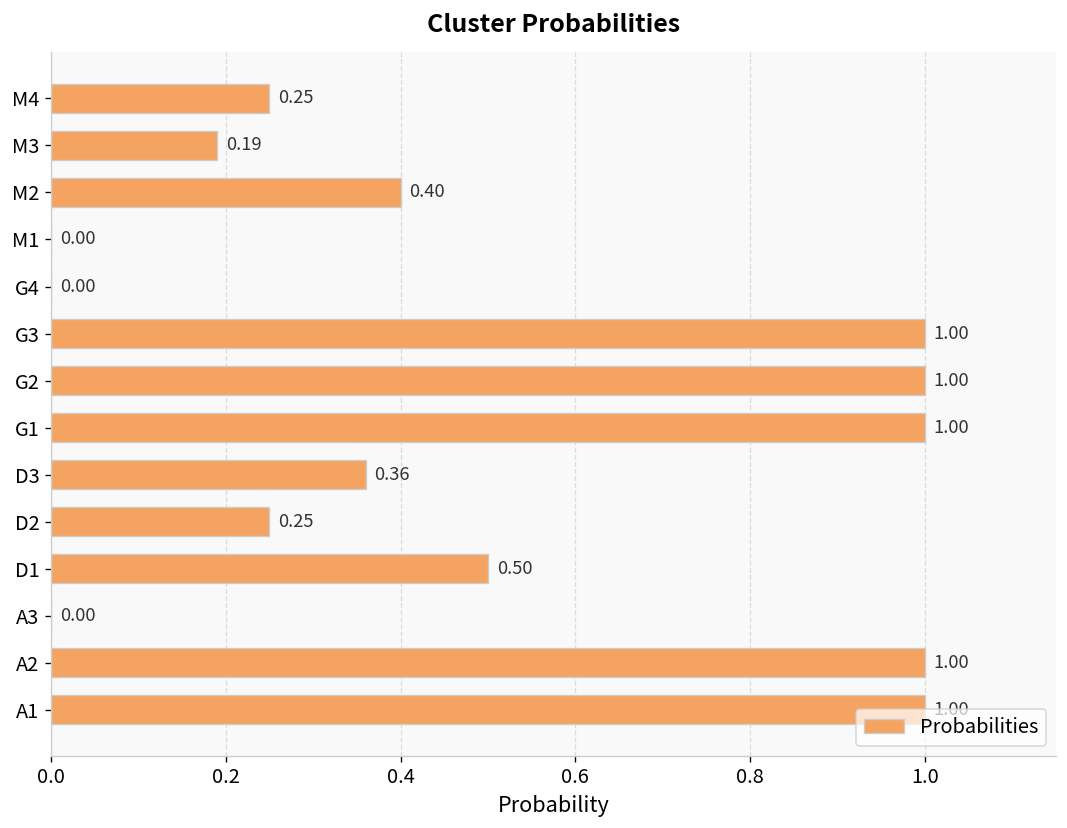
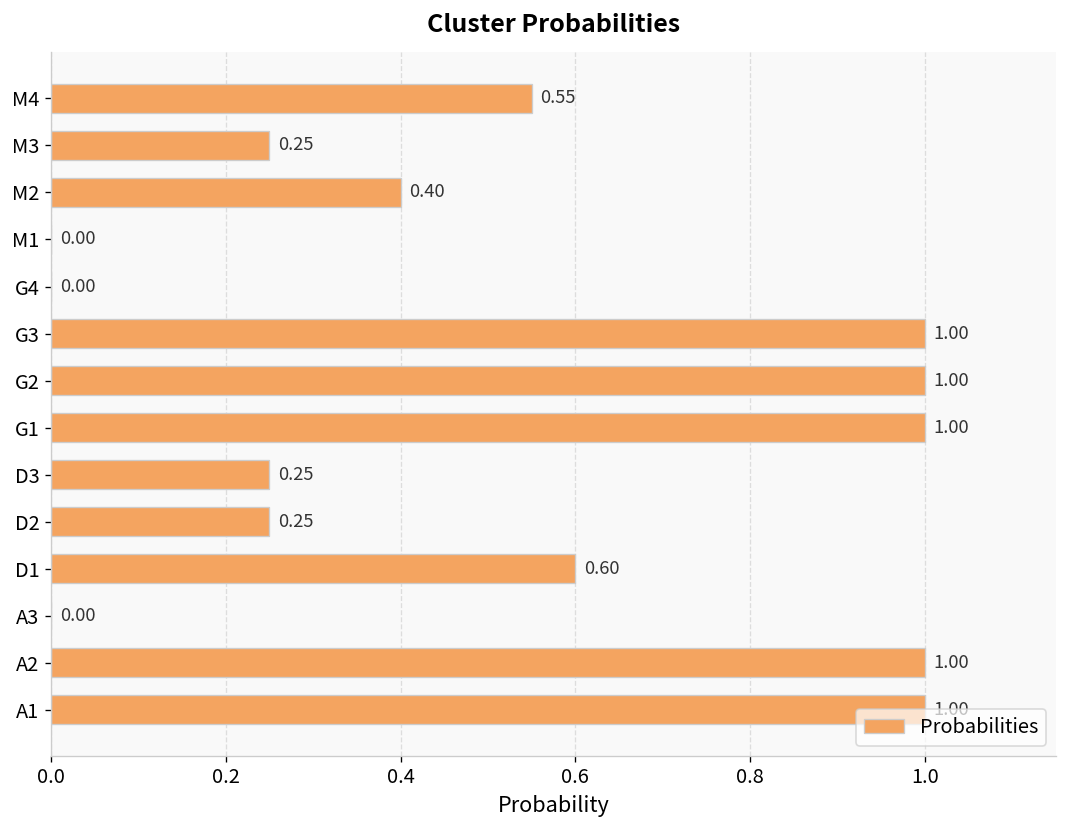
M4: 0.25 -> 0.55
M3: 0.19 -> 0.25
D3: 0.36 -> 0.25
D1: 0.50 -> 0.60
